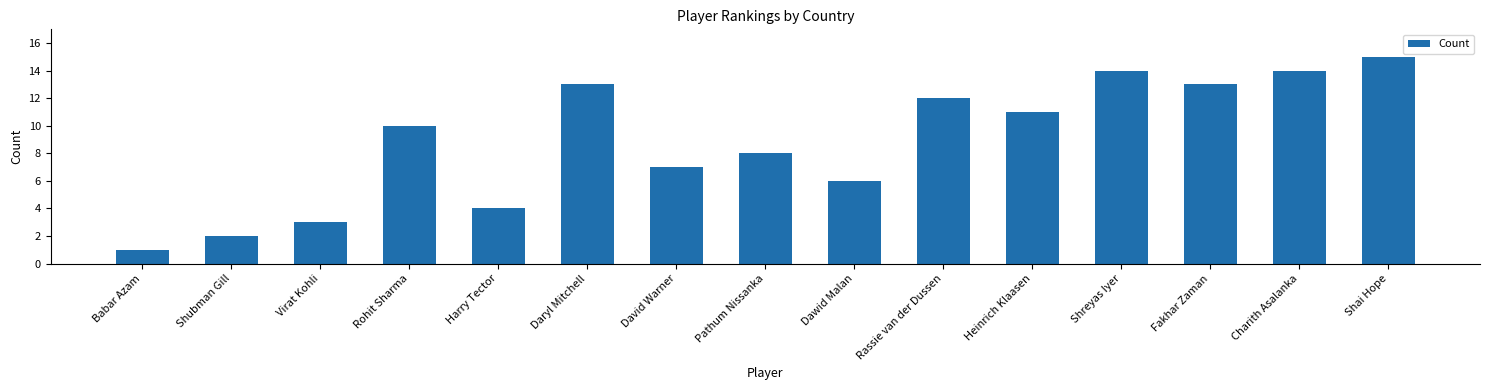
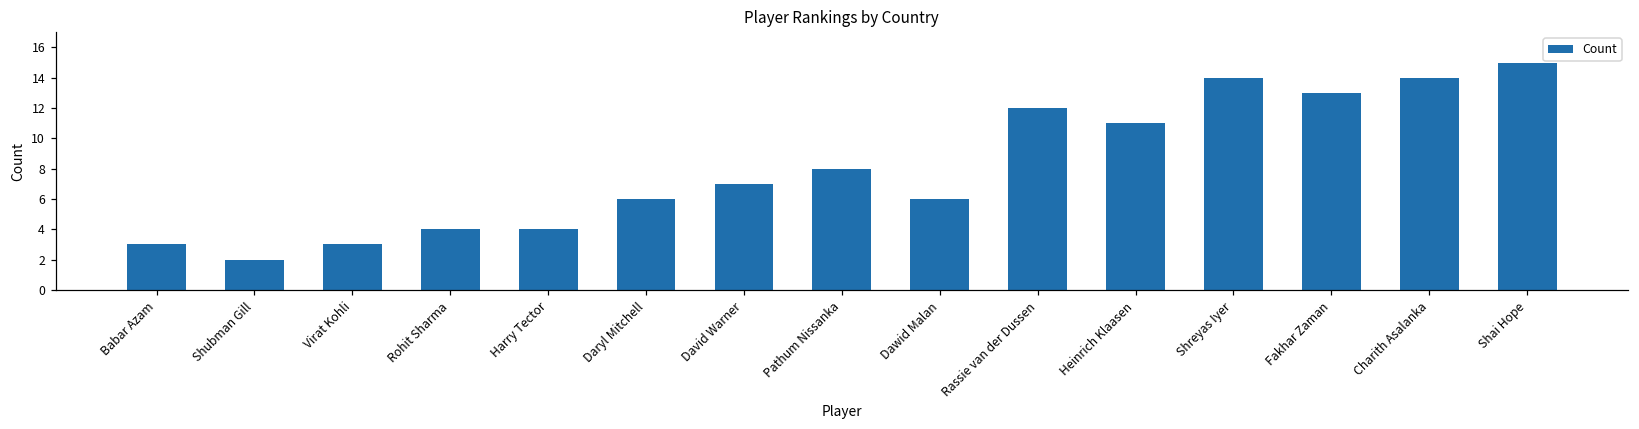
Babar Azam: 1 -> 3
Rohit Sharma: 10 -> 4
Daryl Mitchell: 13 -> 6
